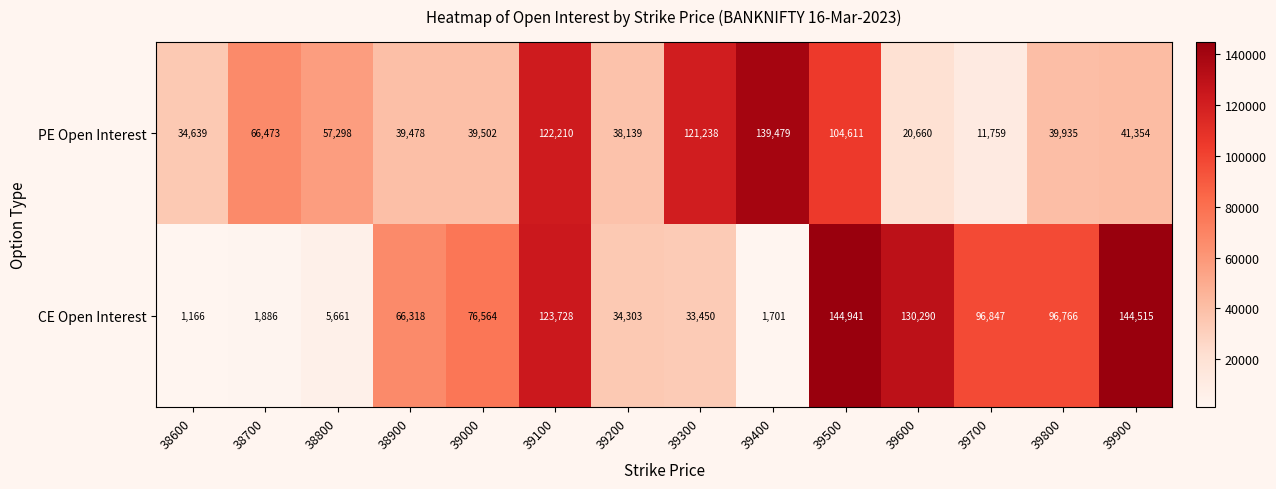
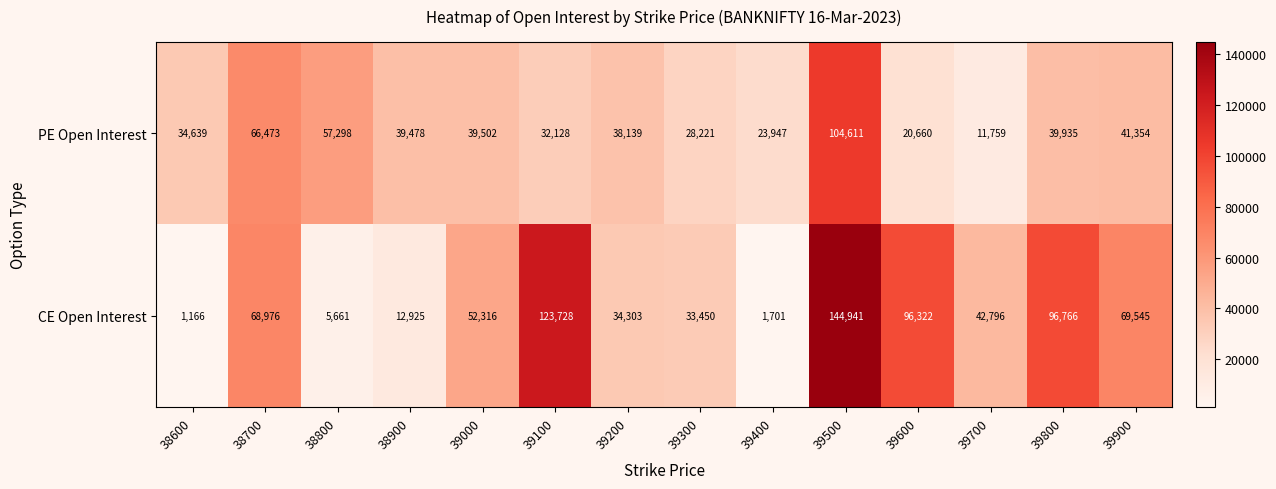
PE Open Interest, 39100: 122,210 -> 32,128
PE Open Interest, 39300: 121,238 -> 28,221
PE Open Interest, 39400: 139,479 -> 23,947
CE Open Interest, 38700: 1,886 -> 68,976
CE Open Interest, 38900: 66,318 -> 12,925
CE Open Interest, 39000: 76,564 -> 52,316
CE Open Interest, 39600: 130,290 -> 96,322
CE Open Interest, 39700: 96,847 -> 42,796
CE Open Interest, 39900: 144,515 -> 69,545
